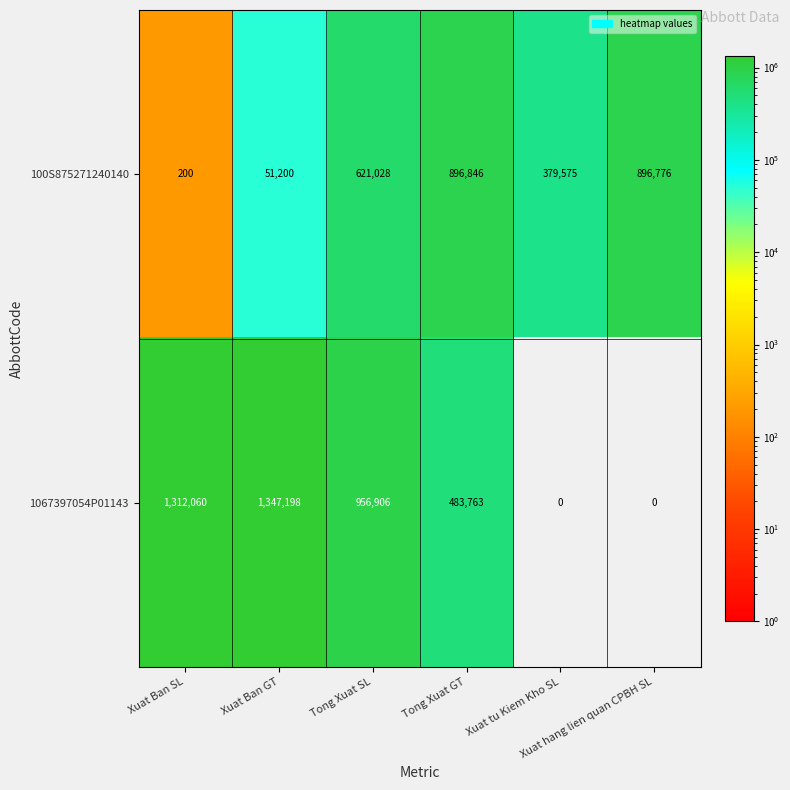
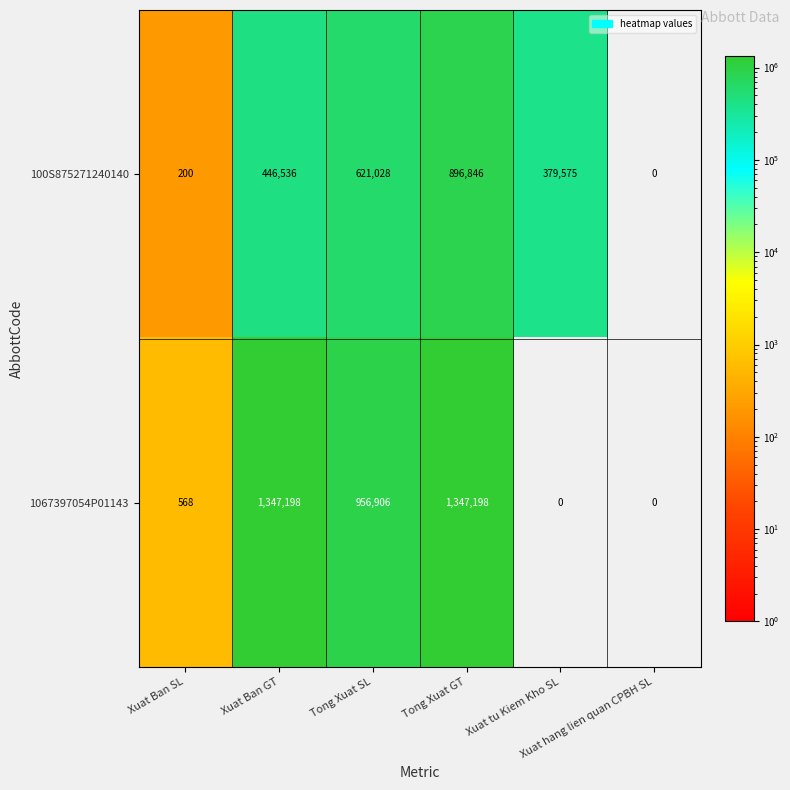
100S875271240140, Xuat Ban GT: 51,200 -> 446,536
100S875271240140, Xuat hang lien quan CPBH SL: 896,776 -> 0
1067397054P01143, Xuat Ban SL: 1,312,060 -> 568
1067397054P01143, Tong Xuat GT: 483,763 -> 1,347,198
